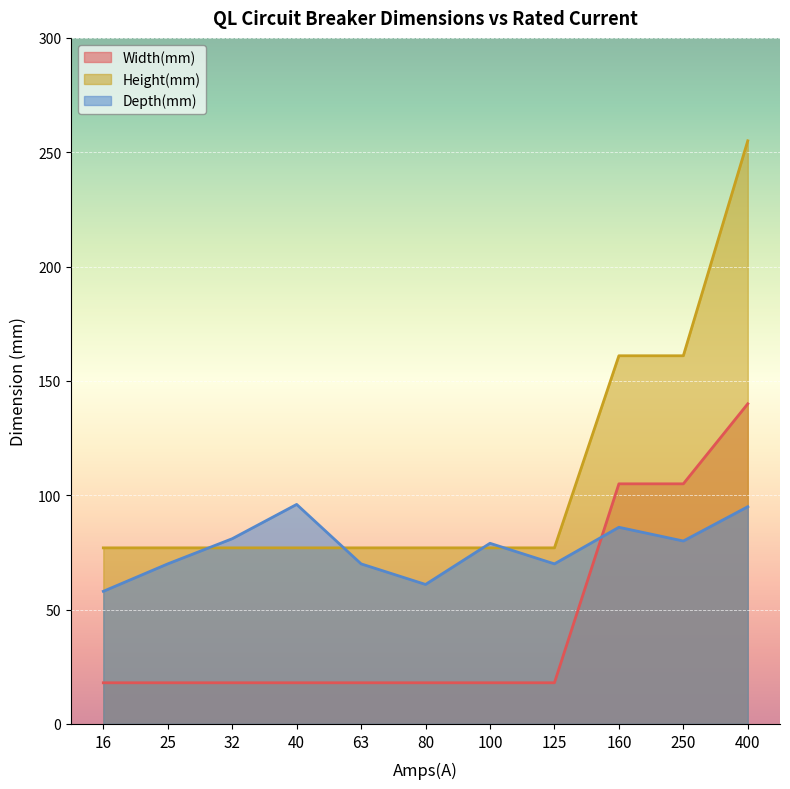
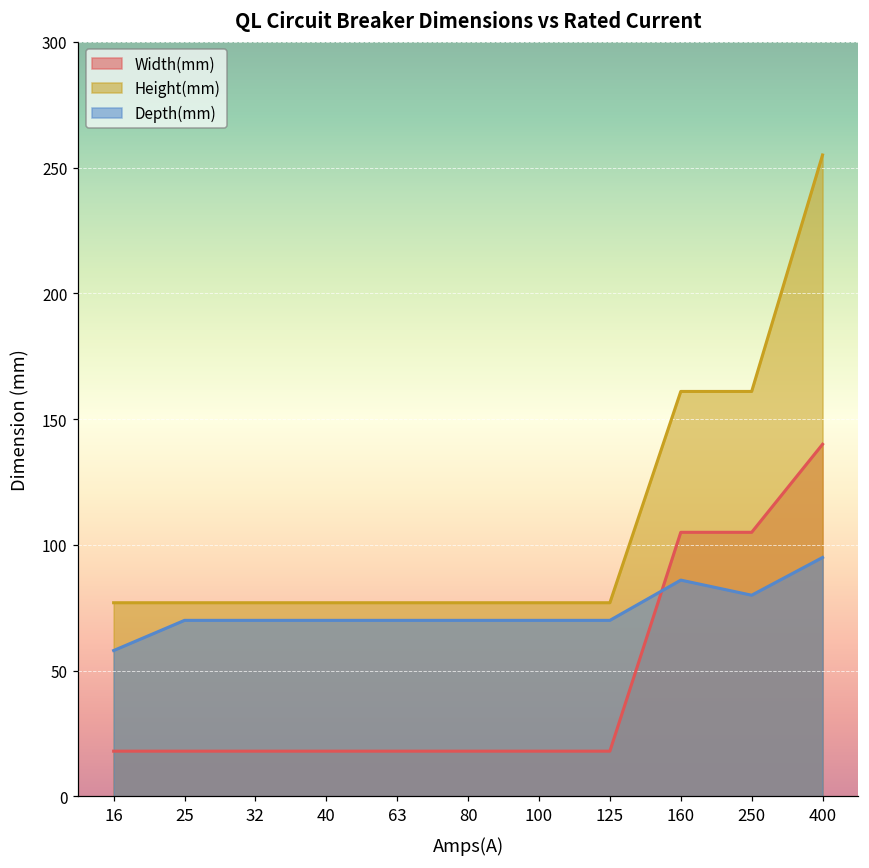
Depth(mm), 32: 81 -> 70
Depth(mm), 40: 96 -> 70
Depth(mm), 80: 61 -> 70
Depth(mm), 100: 79 -> 70
